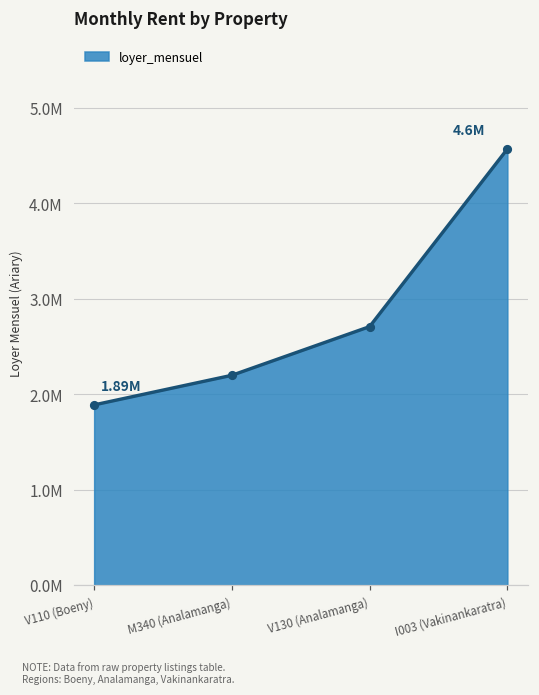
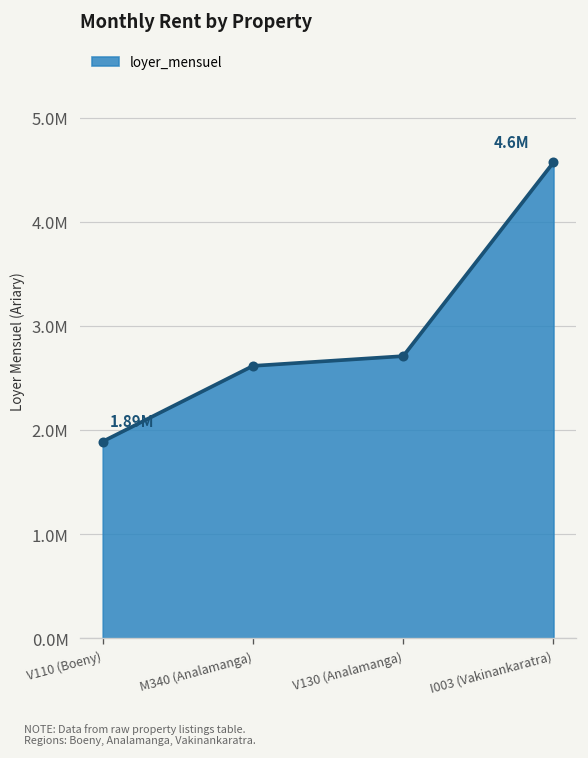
M340 (Analamanga): 2200000 -> 2600000
